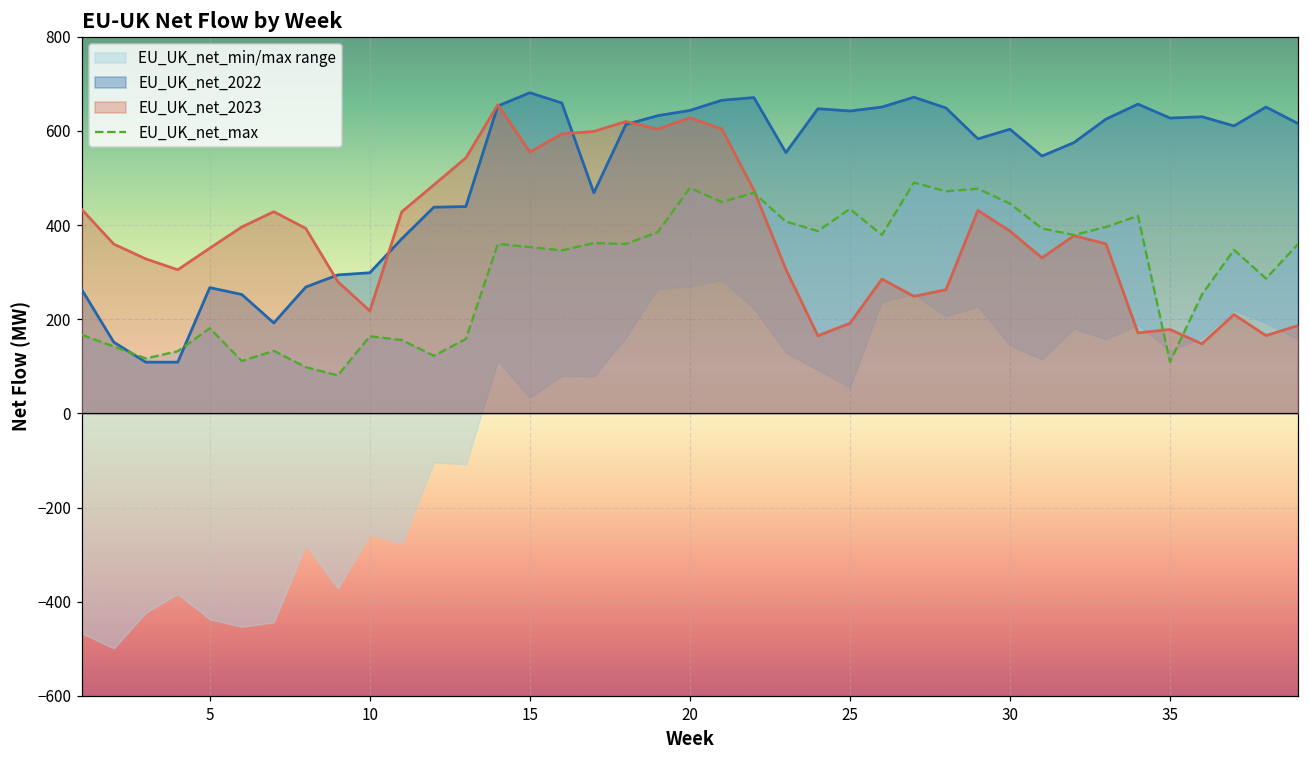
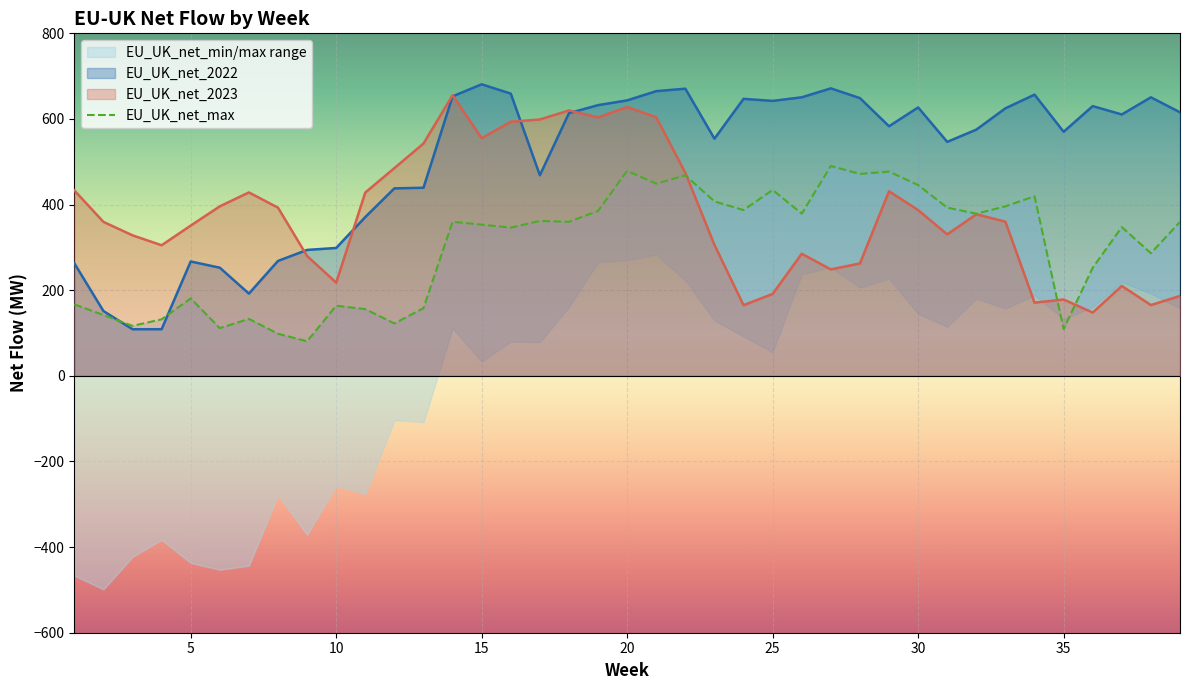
EU_UK_net_2022, 30: 600 -> 630
EU_UK_net_2022, 35: 630 -> 570
